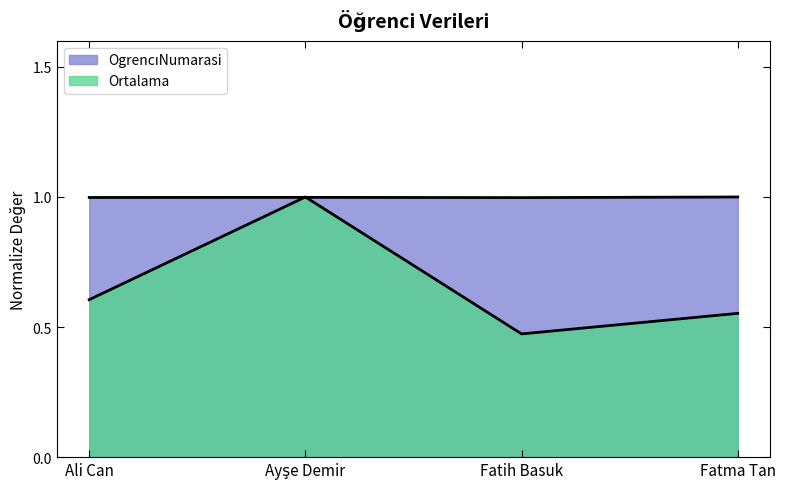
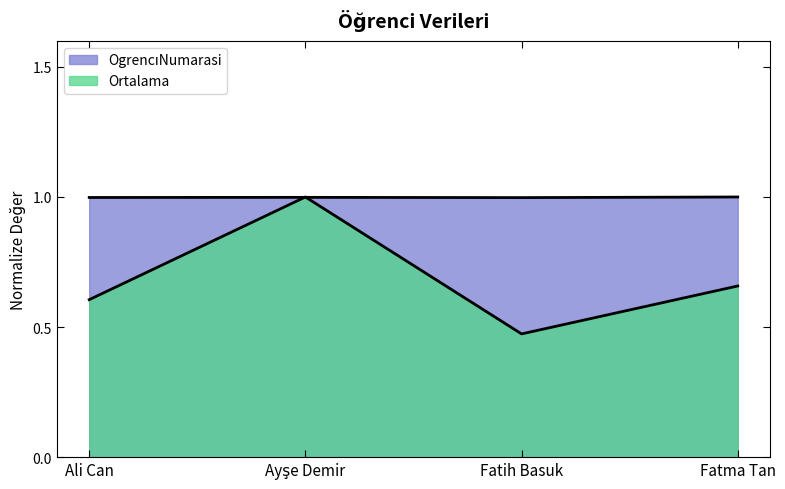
Ortalama, Fatma Tan: 0.55 -> 0.66
